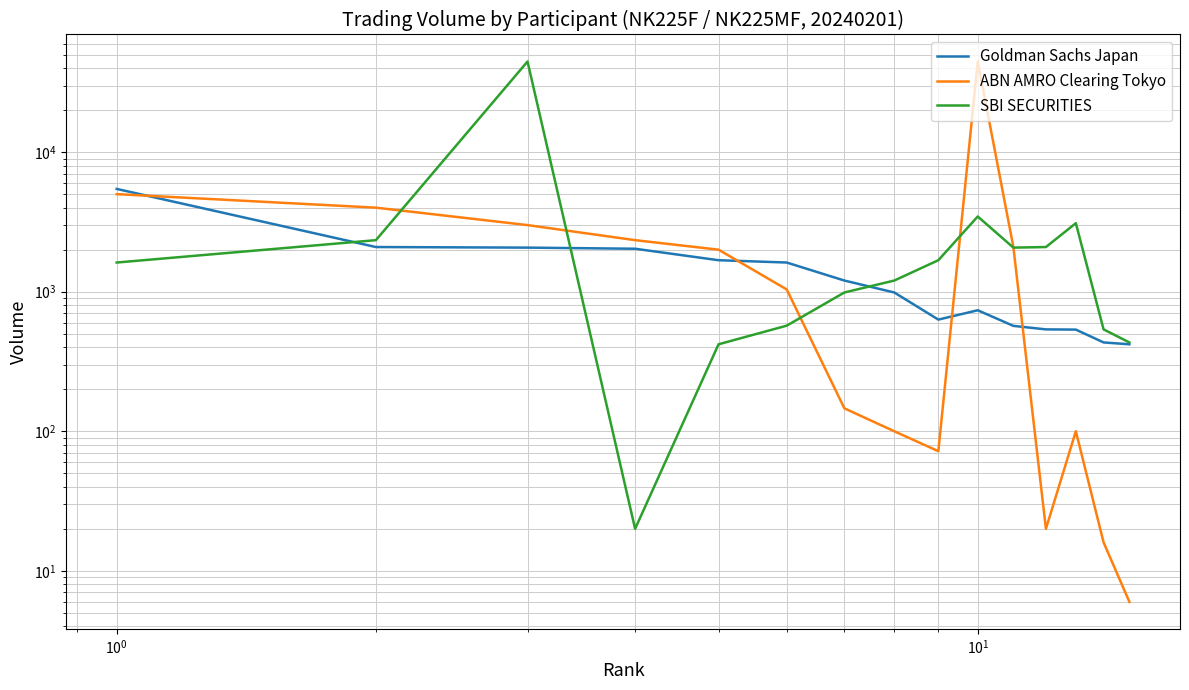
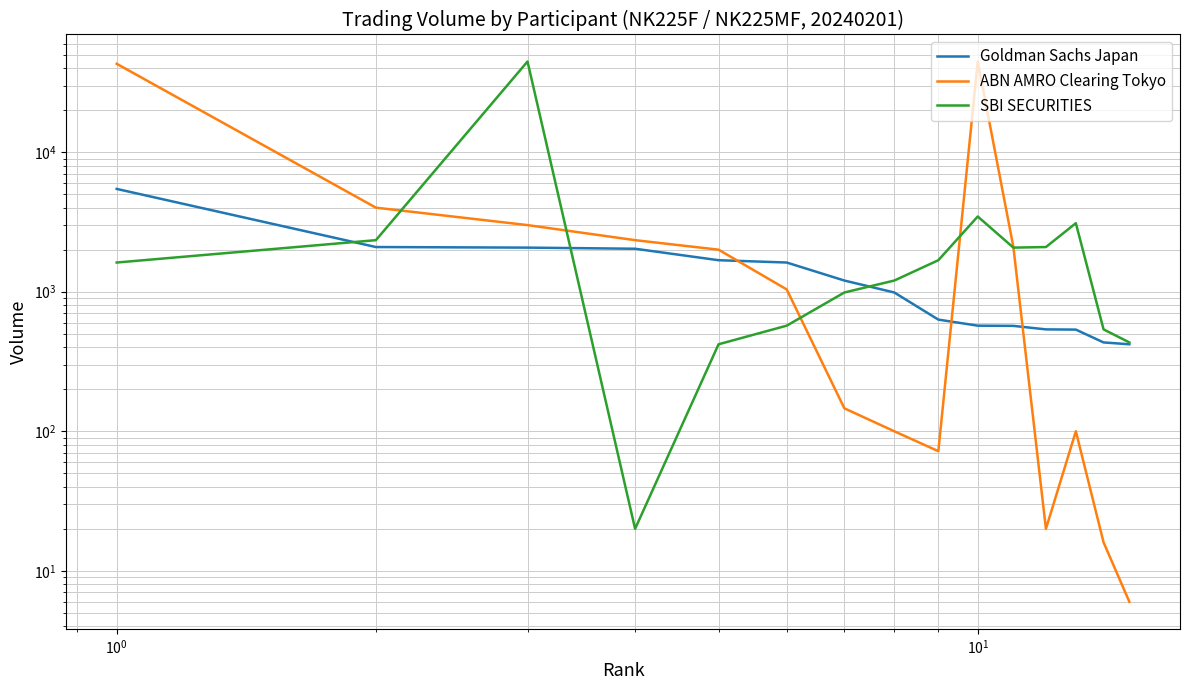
ABN AMRO Clearing Tokyo, 10^0: 5000 -> 43000
Goldman Sachs Japan, 10^1: 700 -> 570
